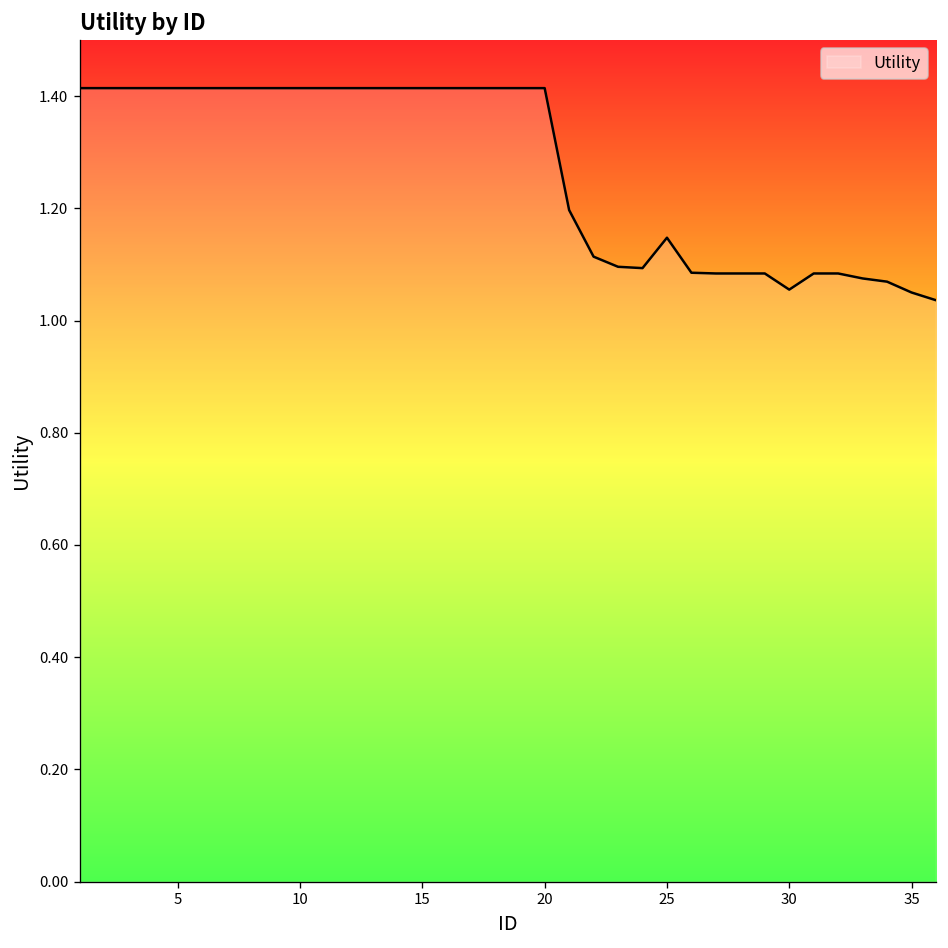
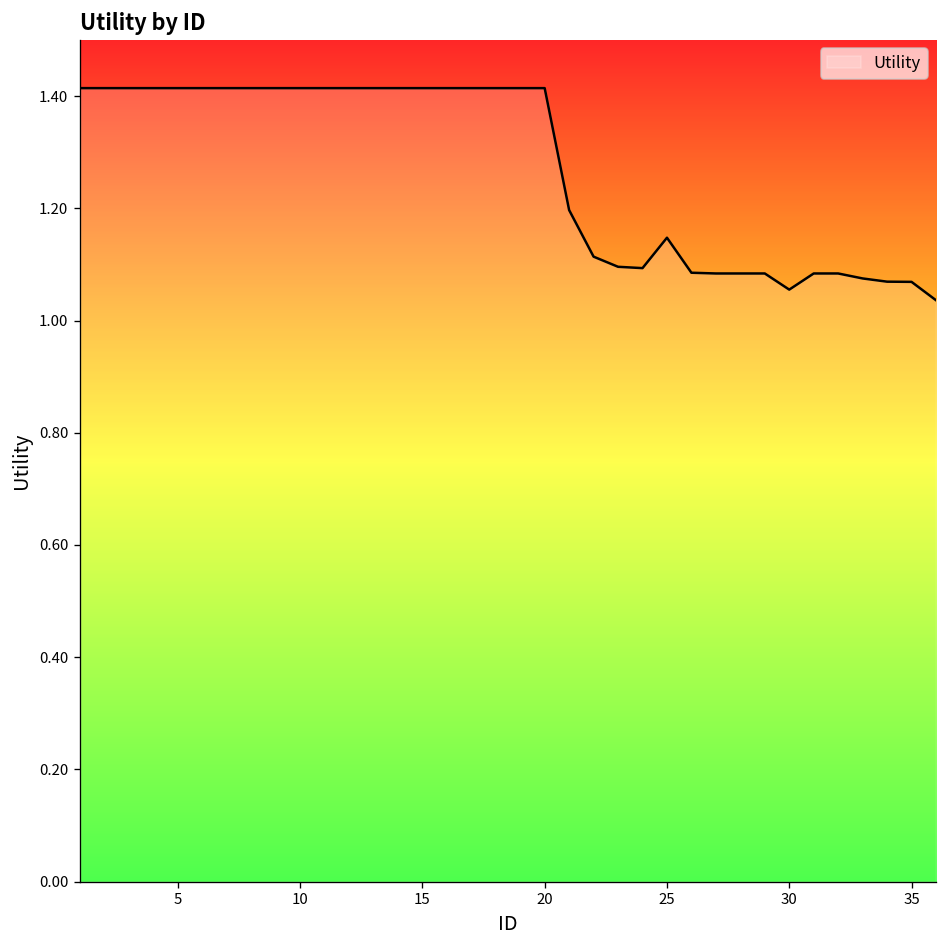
35: 1.05 -> 1.07
